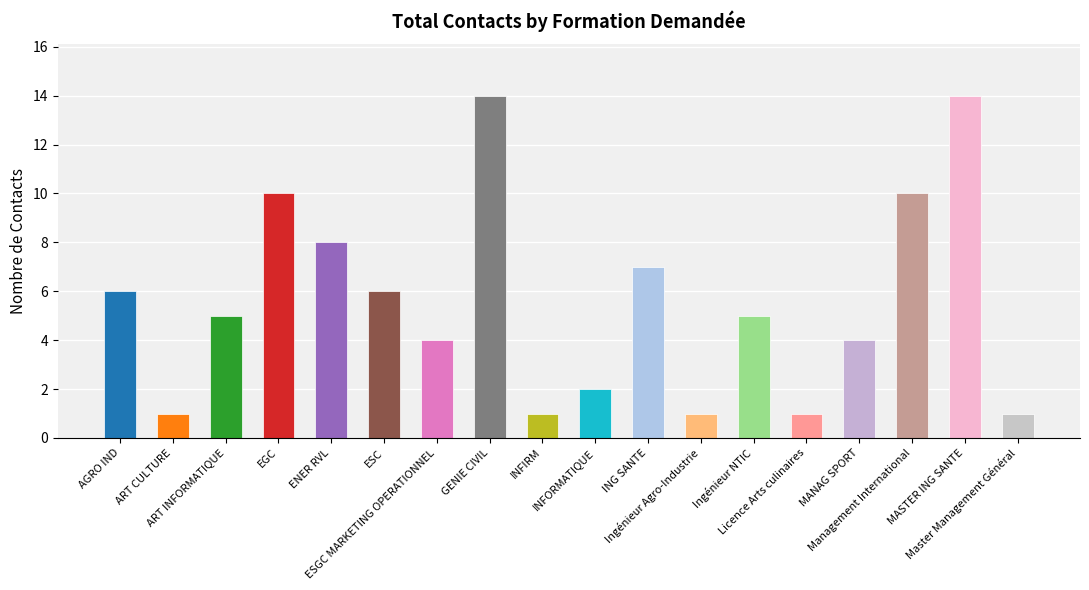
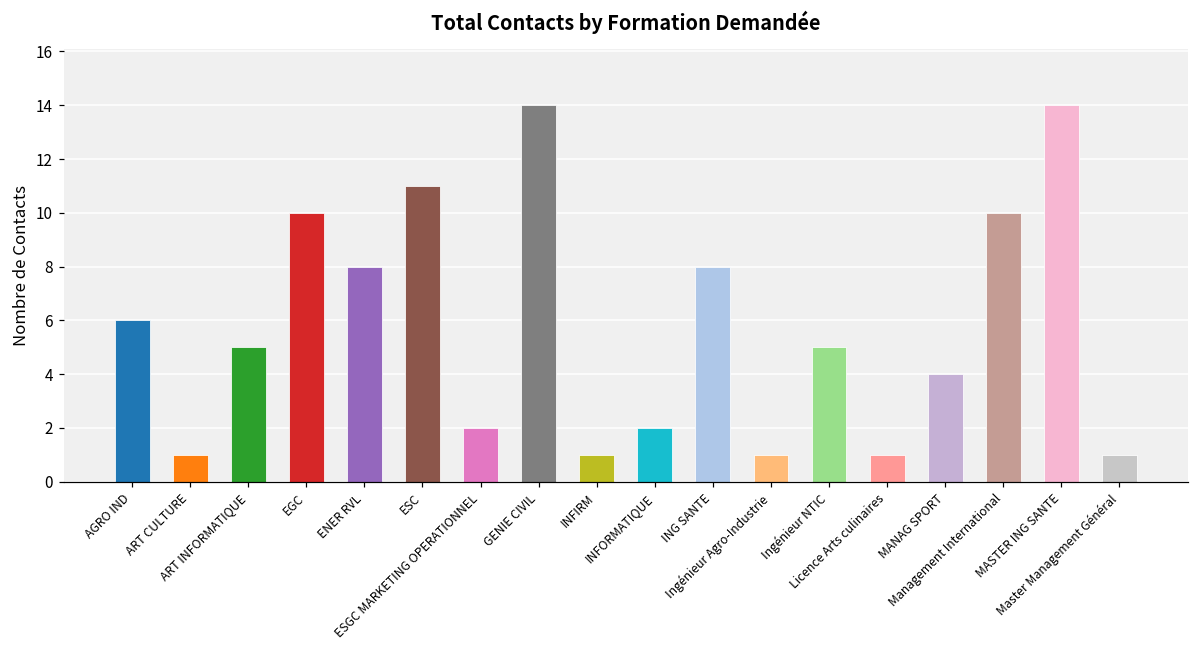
ESC: 6 -> 11
ESGC MARKETING OPERATIONNEL: 4 -> 2
ING SANTE: 7 -> 8
